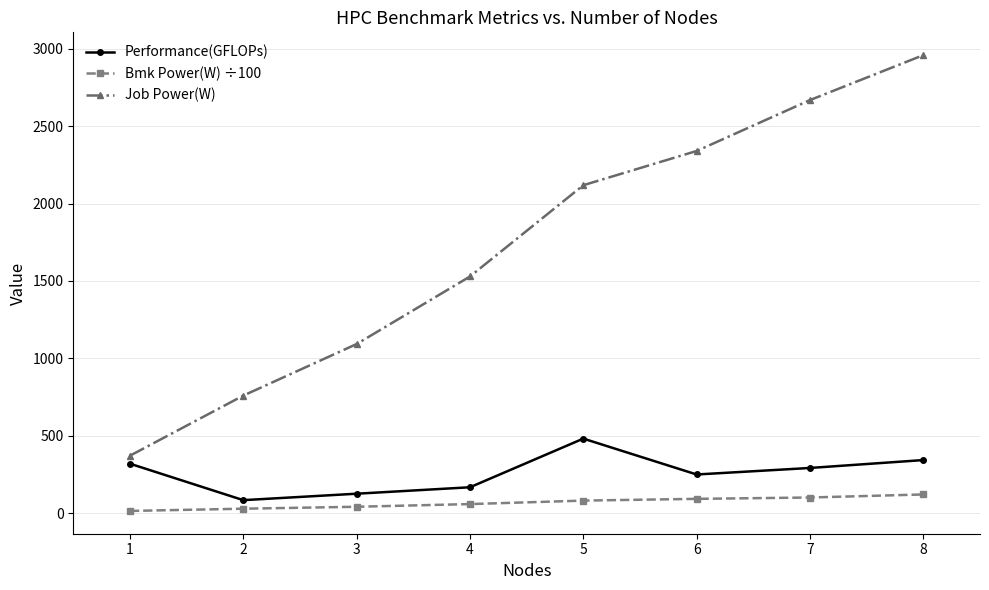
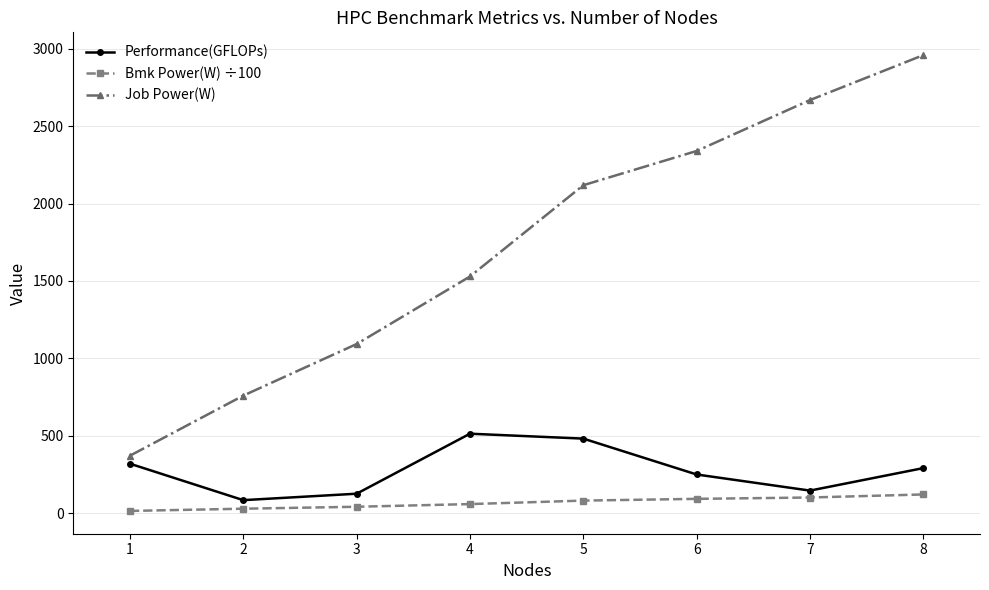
Performance(GFLOPs), 4: 170 -> 510
Performance(GFLOPs), 7: 290 -> 150
Performance(GFLOPs), 8: 340 -> 290
